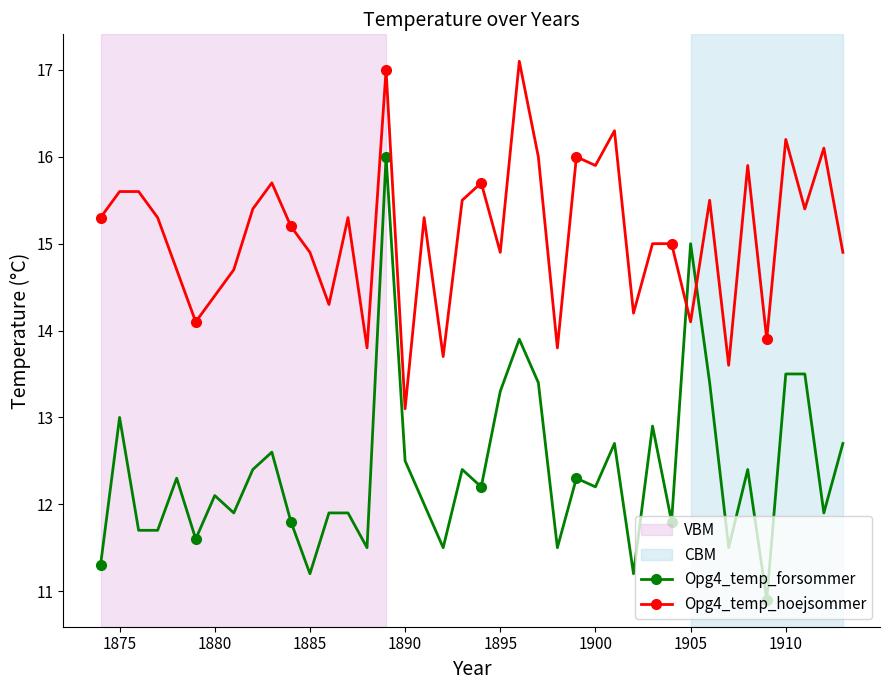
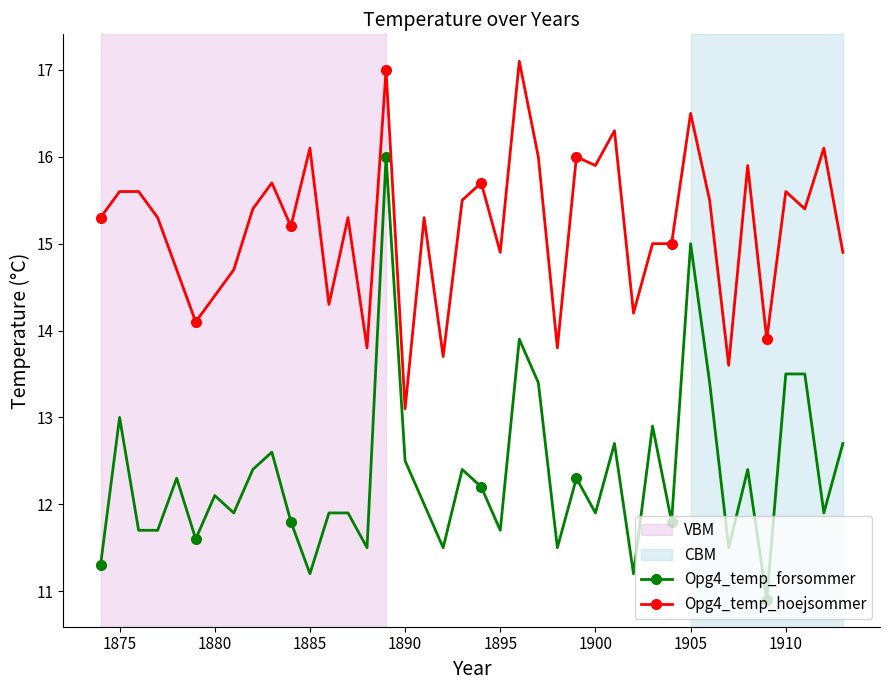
Opg4_temp_hoejsommer, 1885: 14.9 -> 16.1
Opg4_temp_forsommer, 1895: 13.3 -> 11.7
Opg4_temp_forsommer, 1900: 12.2 -> 11.9
Opg4_temp_hoejsommer, 1905: 14.1 -> 16.5
Opg4_temp_hoejsommer, 1910: 16.2 -> 15.6
